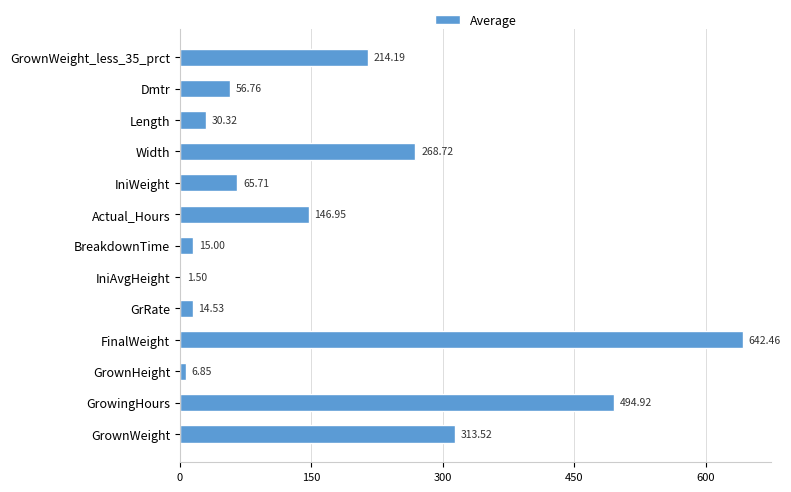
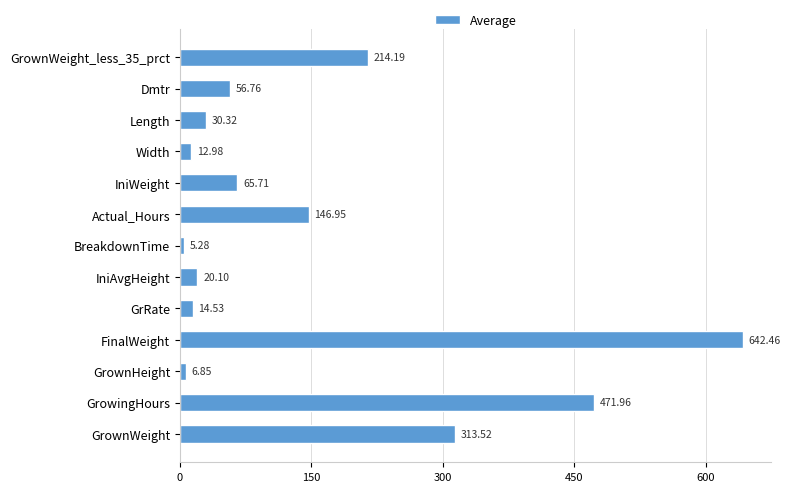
Width: 268.72 -> 12.98
BreakdownTime: 15.00 -> 5.28
IniAvgHeight: 1.50 -> 20.10
GrowingHours: 494.92 -> 471.96
